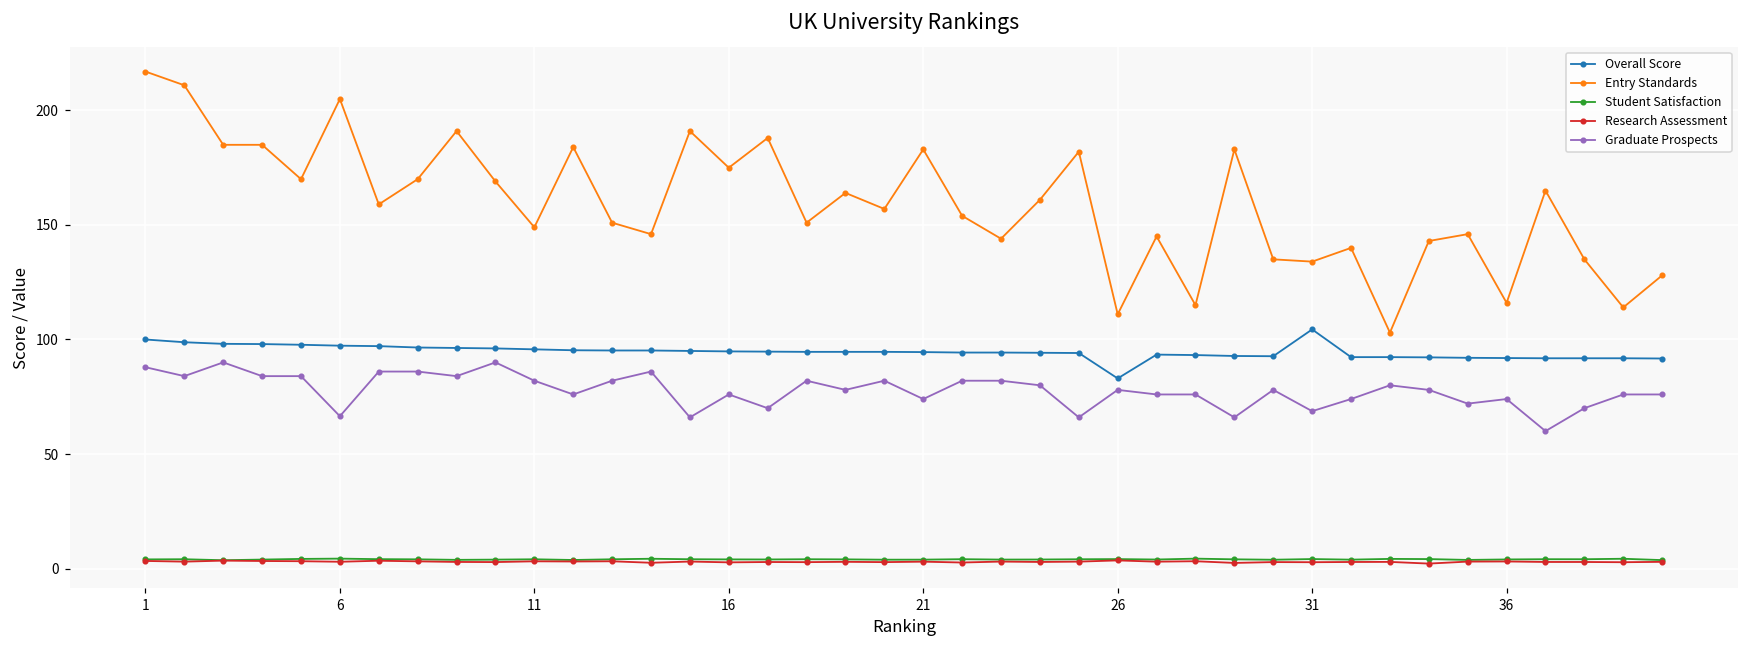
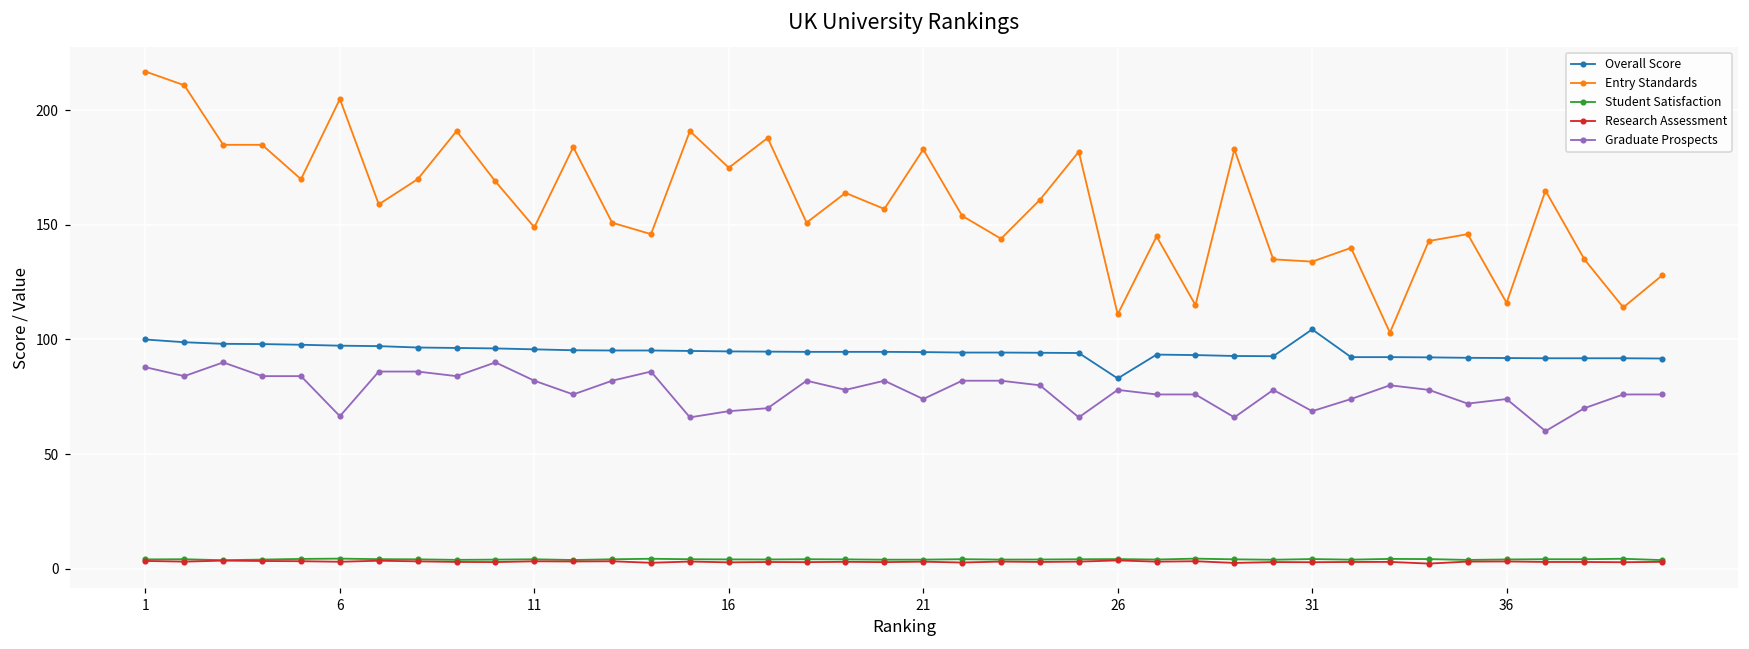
Graduate Prospects, 16: 76 -> 69
